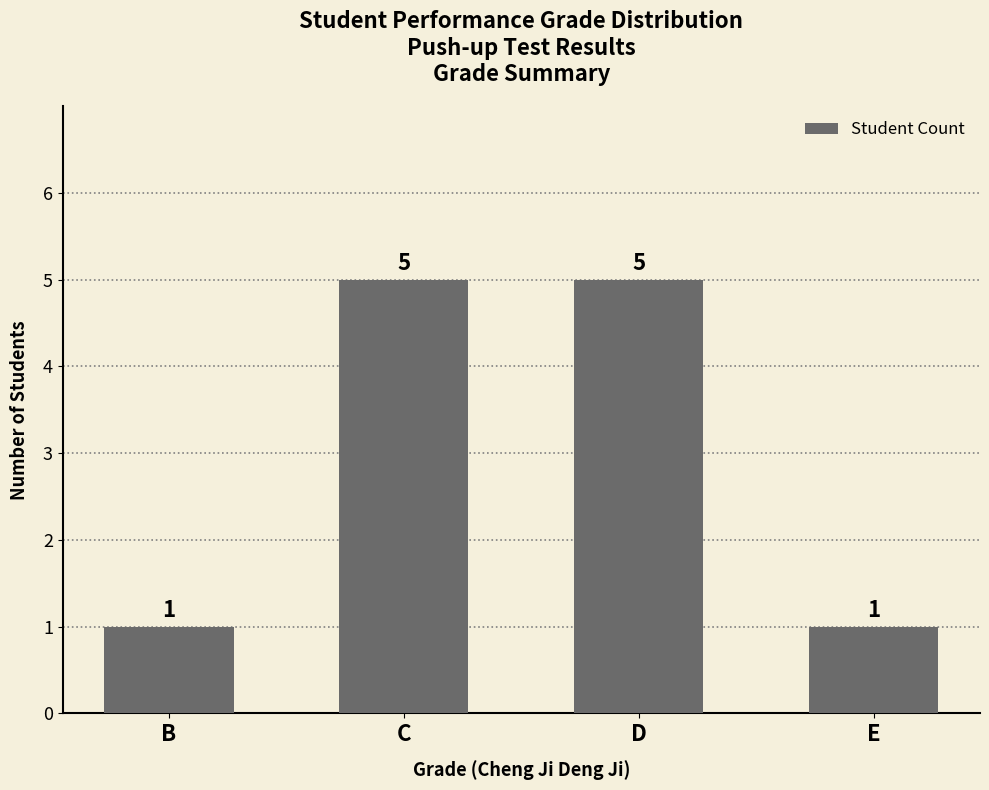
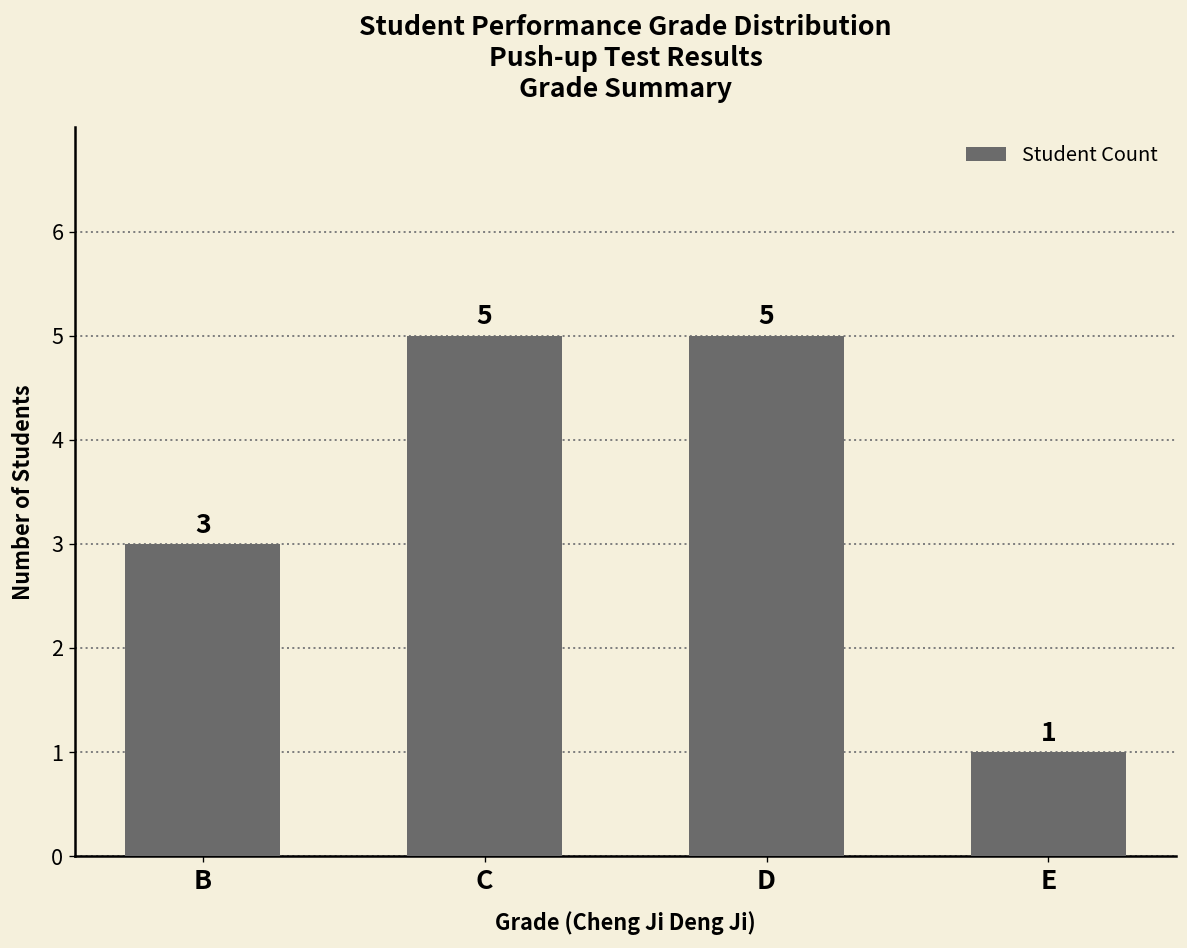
B: 1 -> 3
